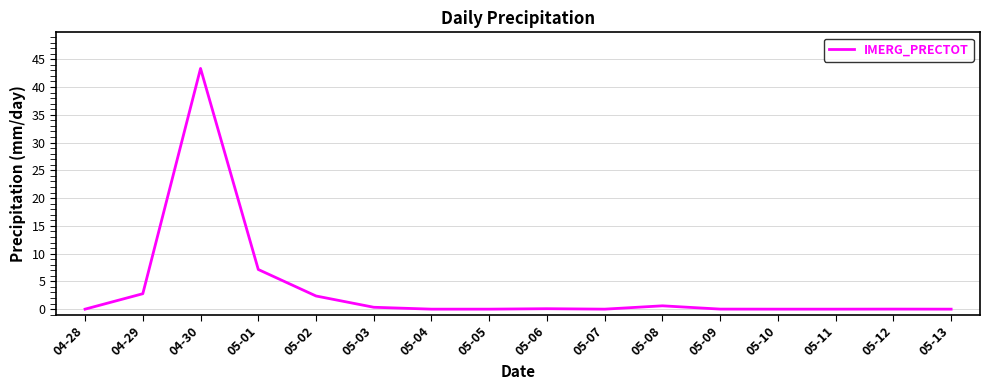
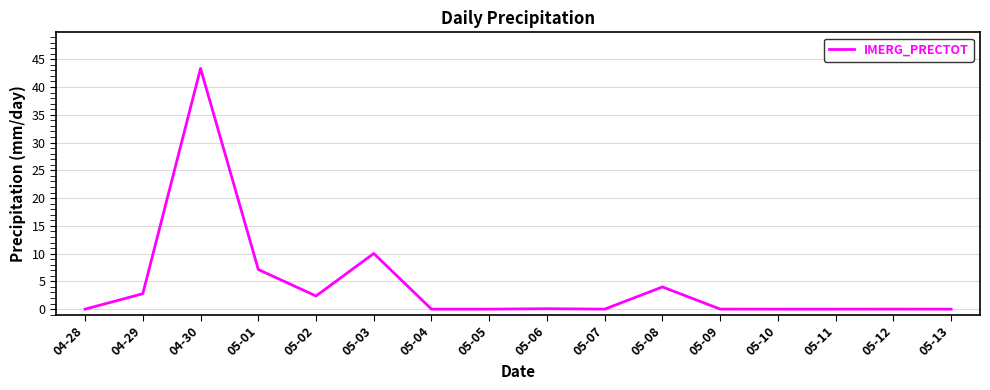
05-03: 0 -> 10
05-08: 1 -> 4
